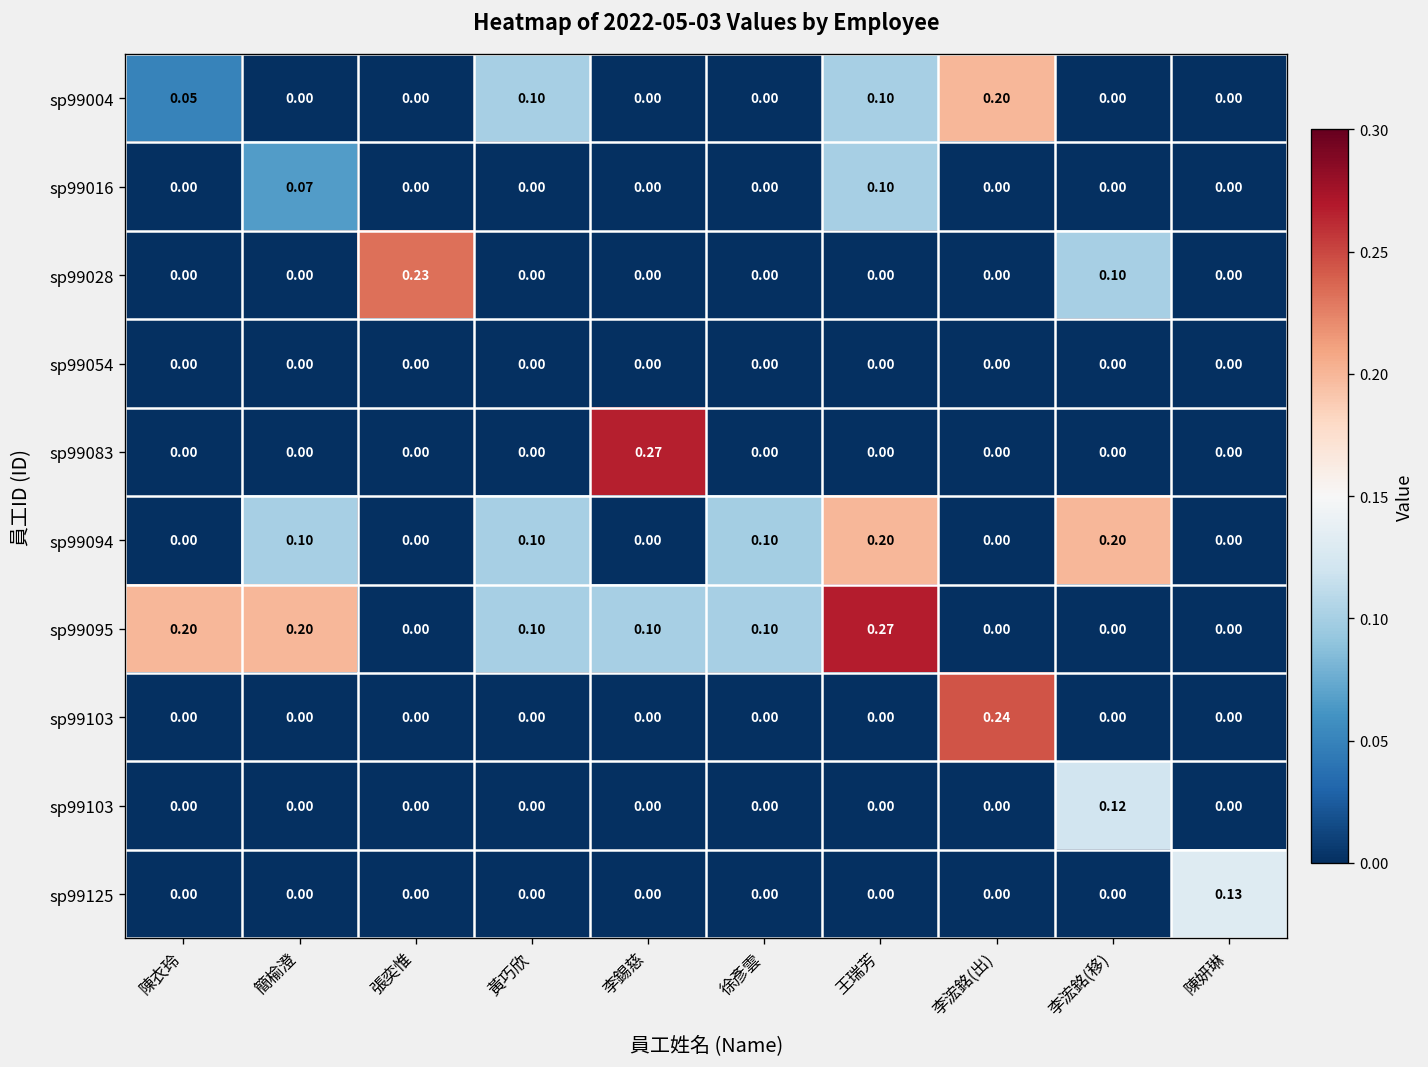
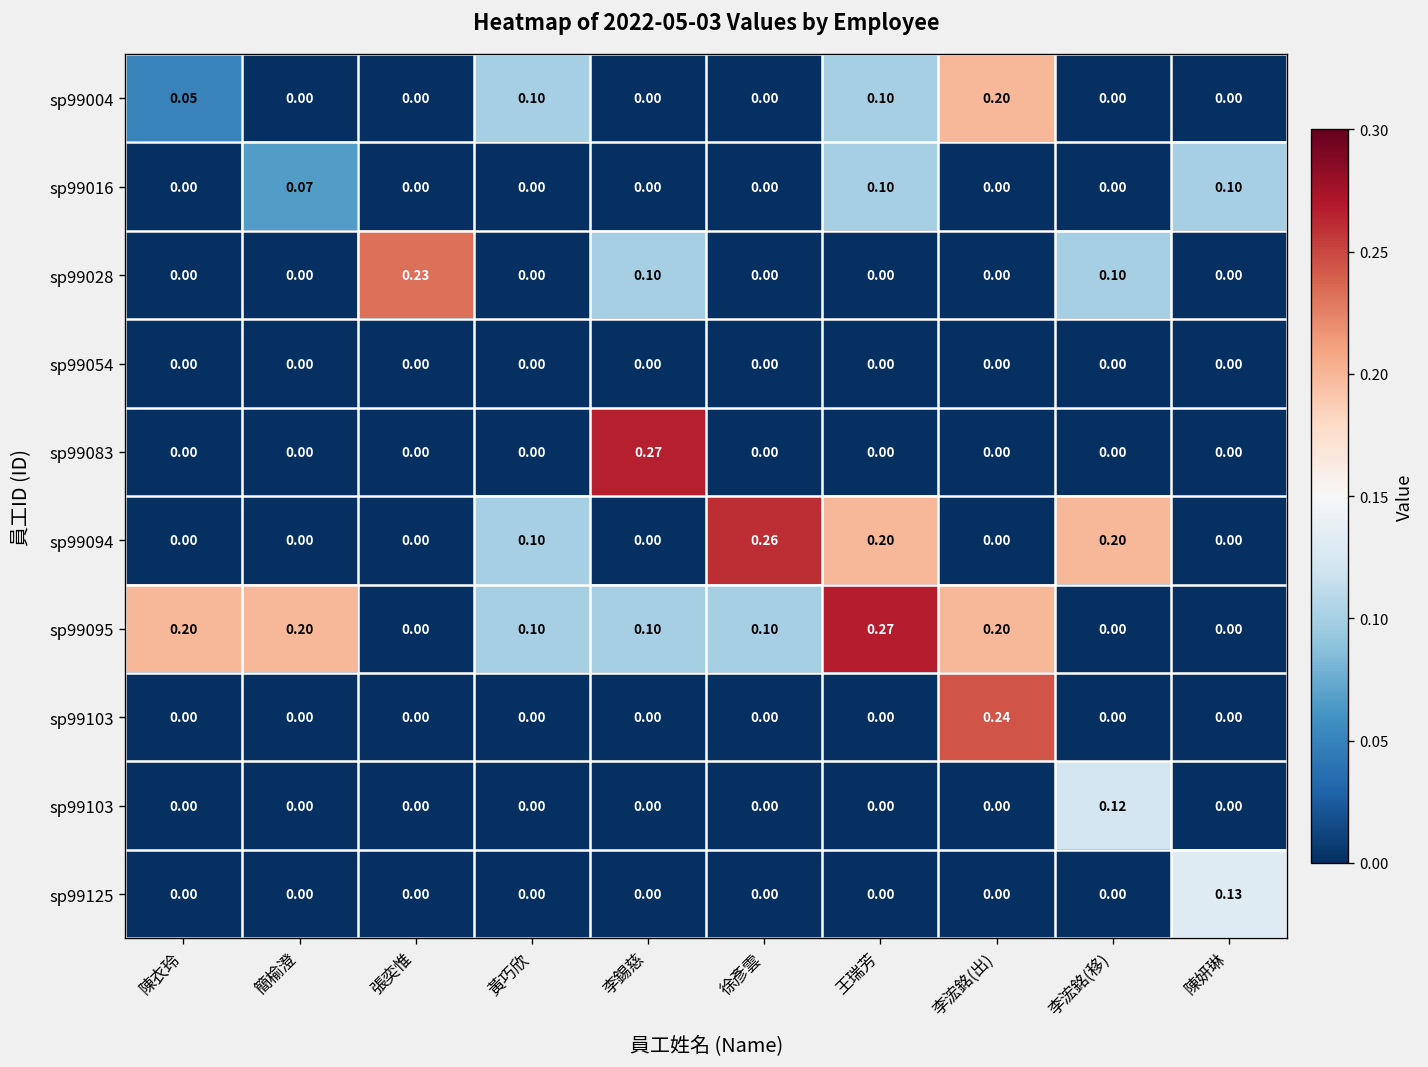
sp99016, 陳妍琳: 0.00 -> 0.10
sp99028, 李錫慈: 0.00 -> 0.10
sp99094, 簡榆澄: 0.10 -> 0.00
sp99094, 徐彥雲: 0.10 -> 0.26
sp99095, 李浤銘(出): 0.00 -> 0.20
